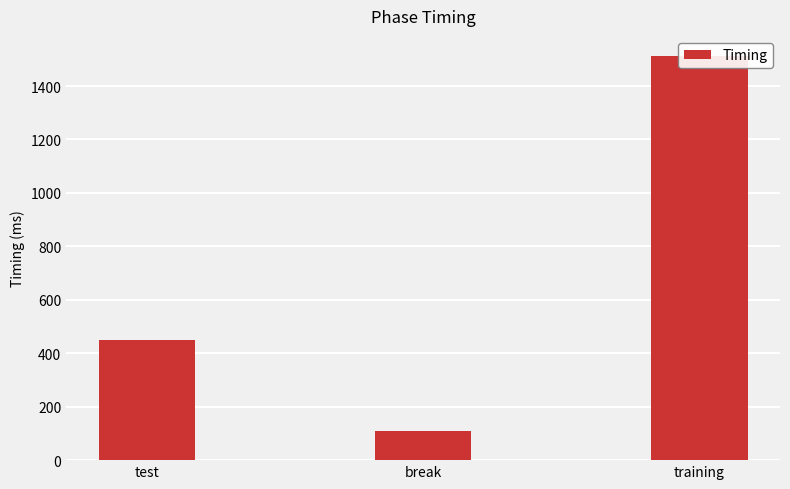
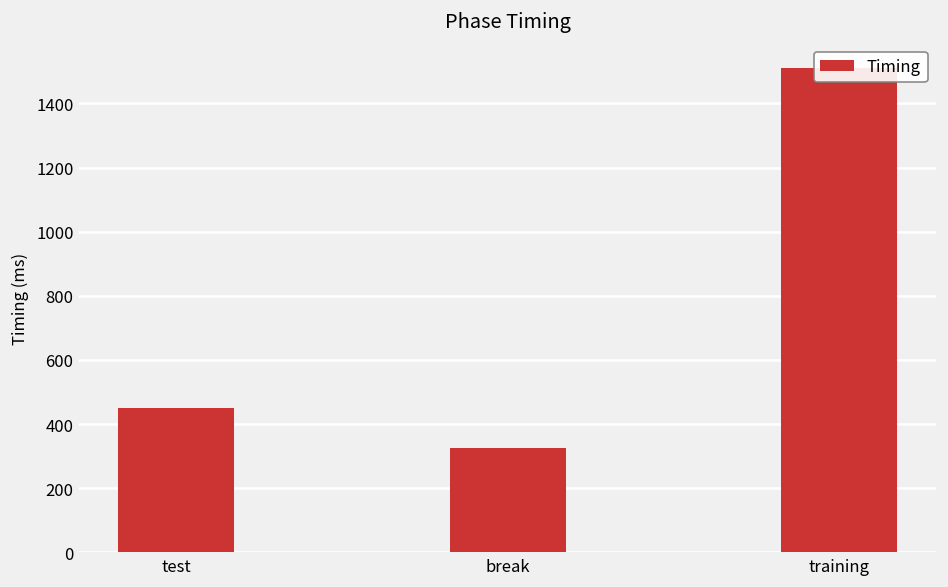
break: 110 -> 330
